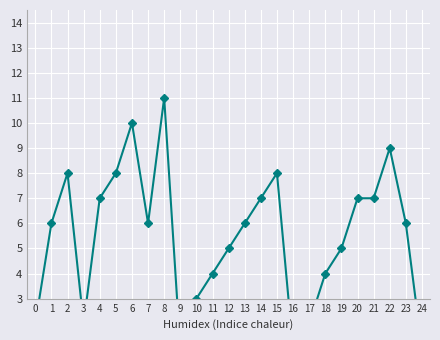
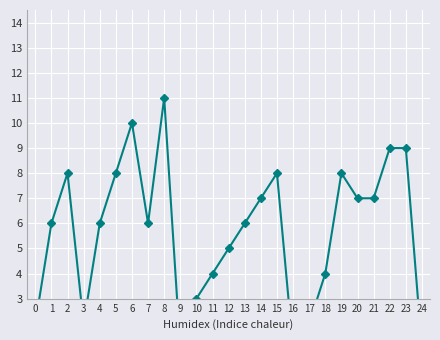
4: 7 -> 6
19: 5 -> 8
23: 6 -> 9
